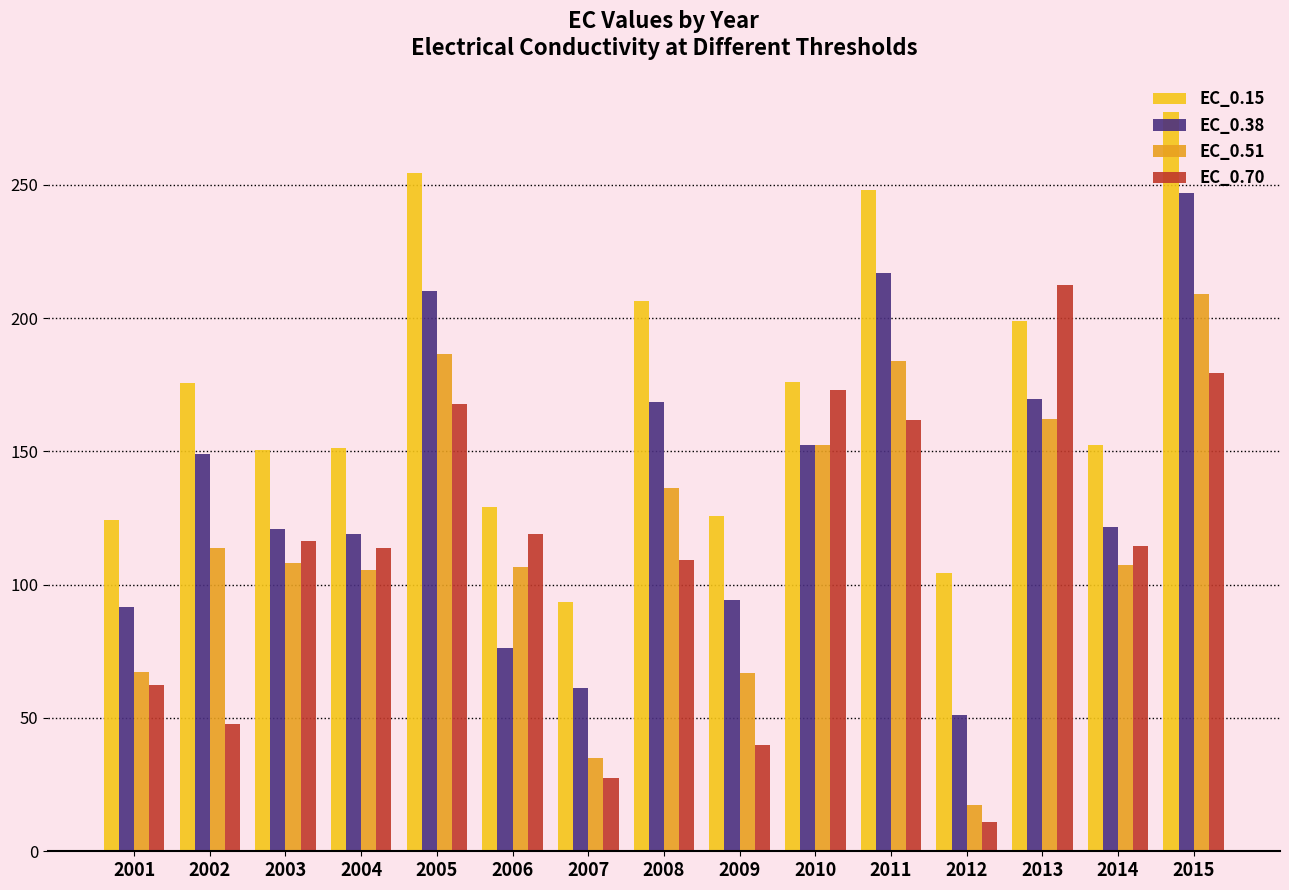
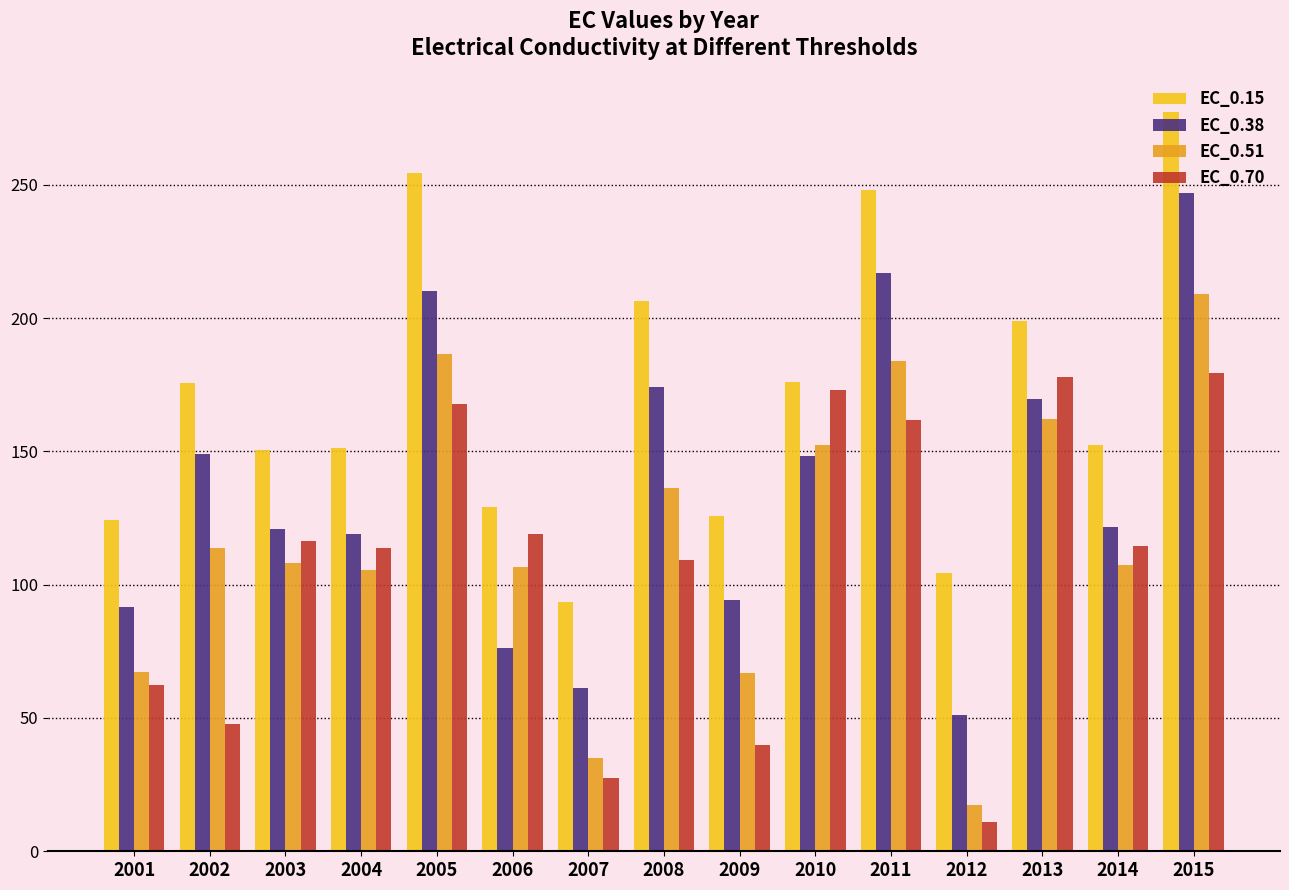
EC_0.38, 2008: 169 -> 174
EC_0.38, 2010: 152 -> 148
EC_0.70, 2013: 212 -> 178
